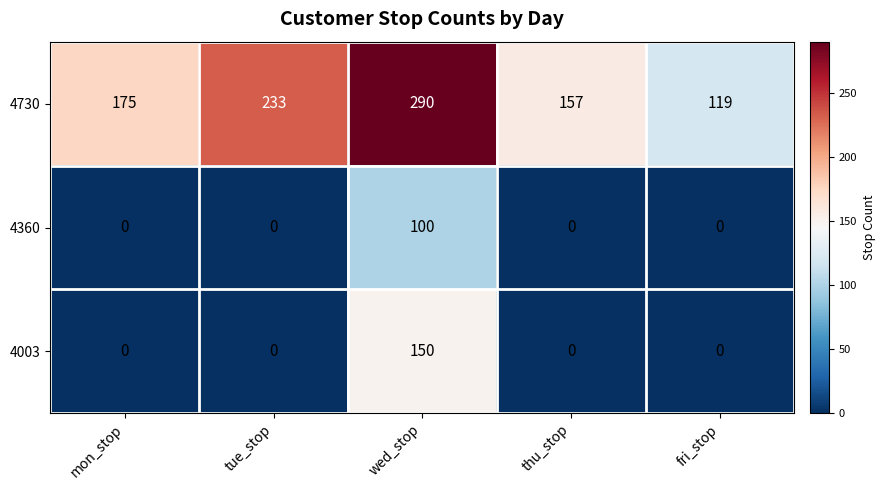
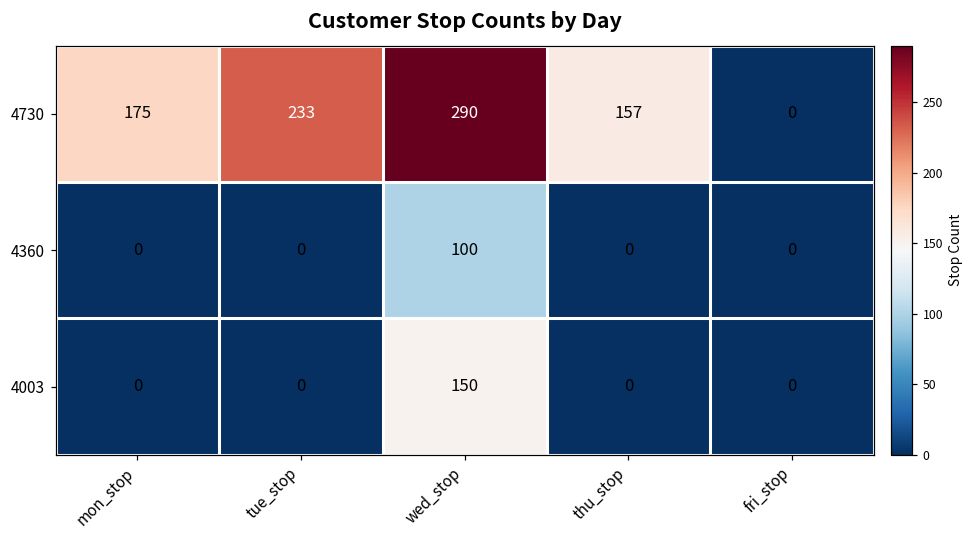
4730, fri_stop: 119 -> 0
